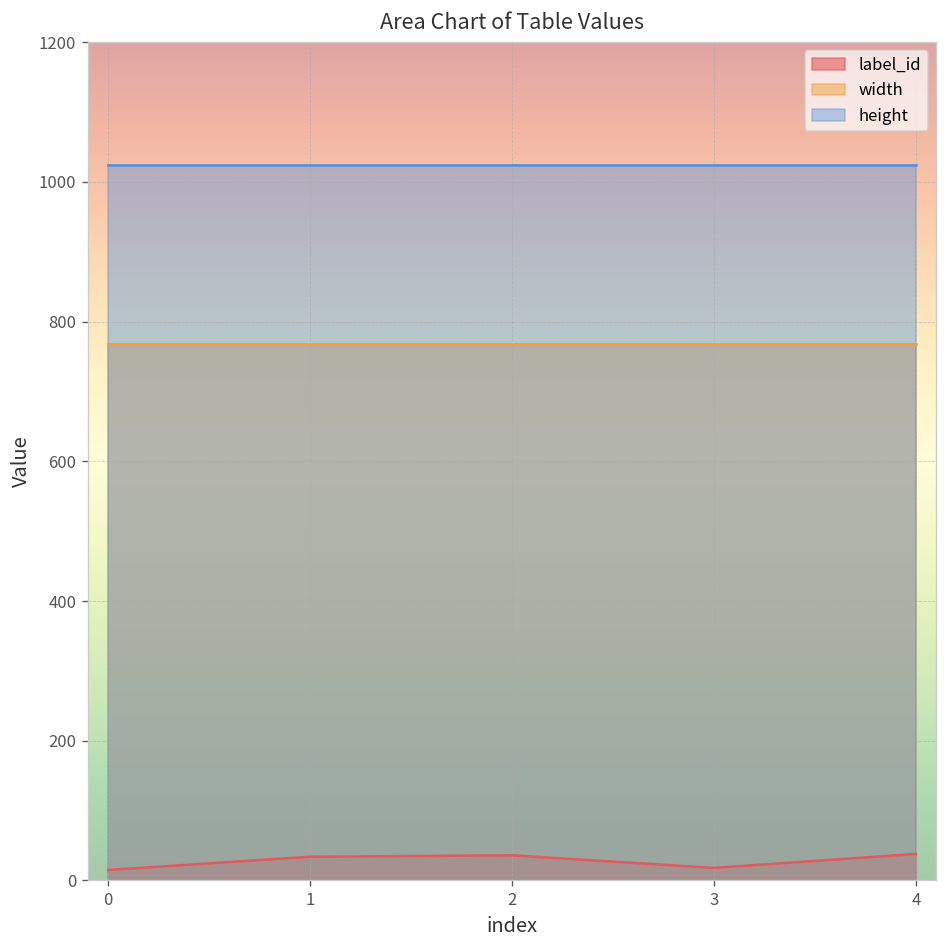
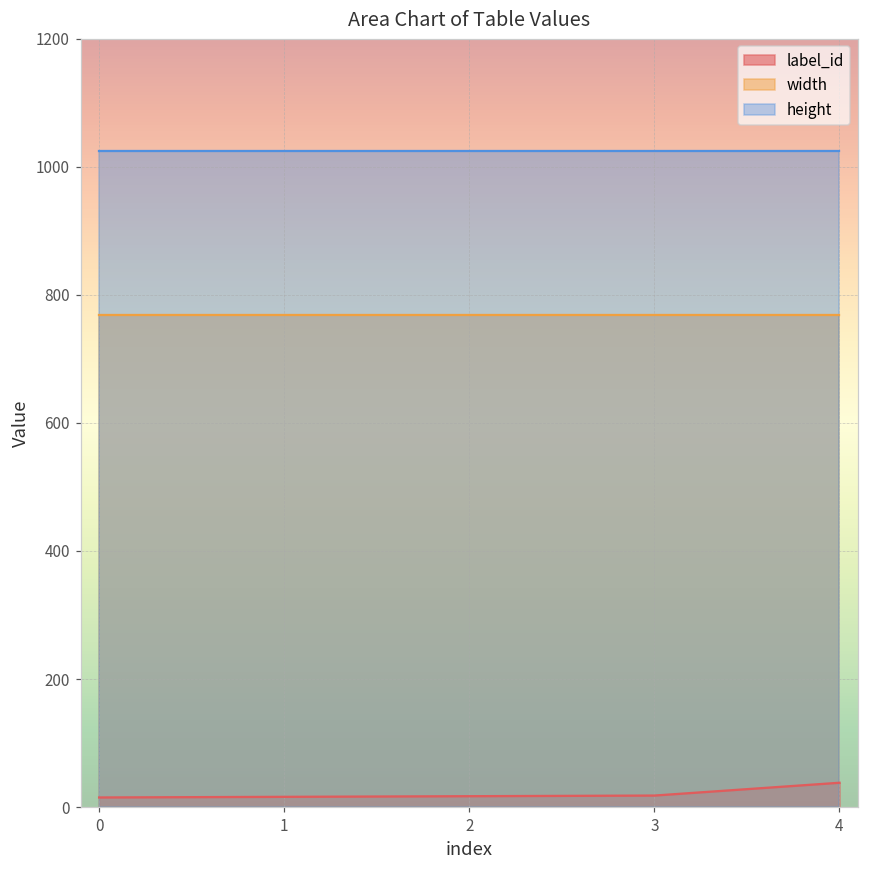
label_id, 1: 30 -> 20
label_id, 2: 40 -> 20
